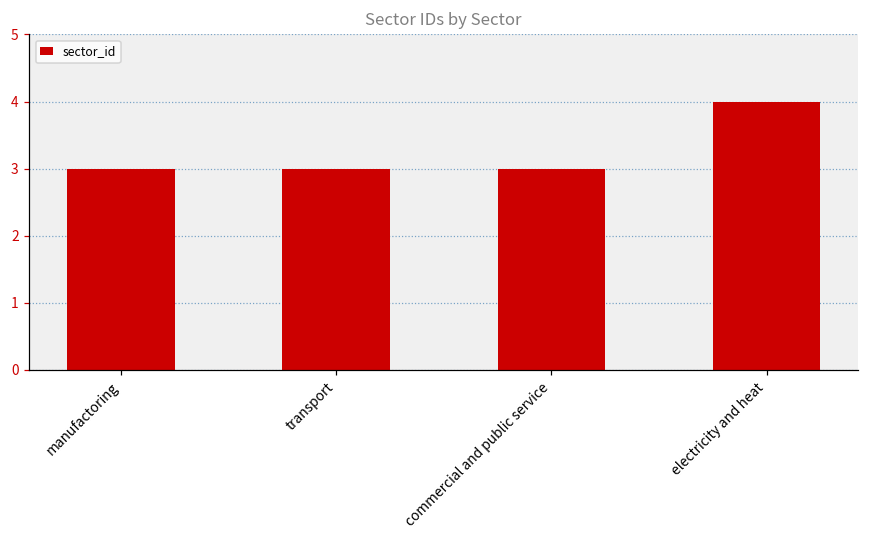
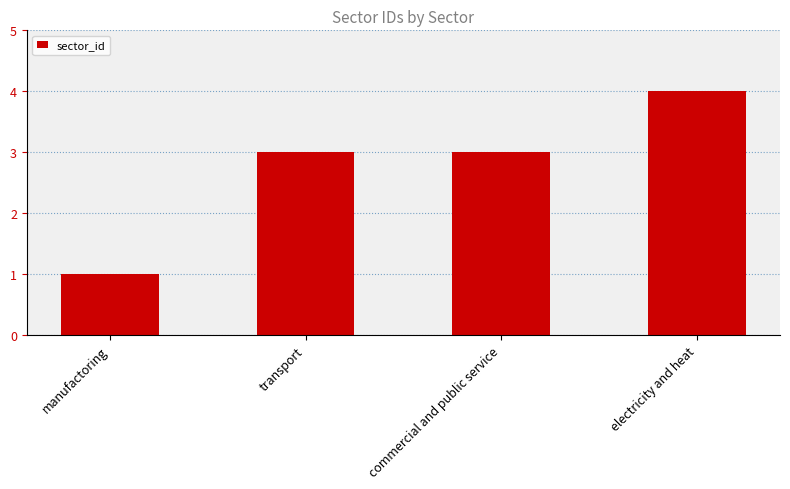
manufactoring: 3 -> 1
